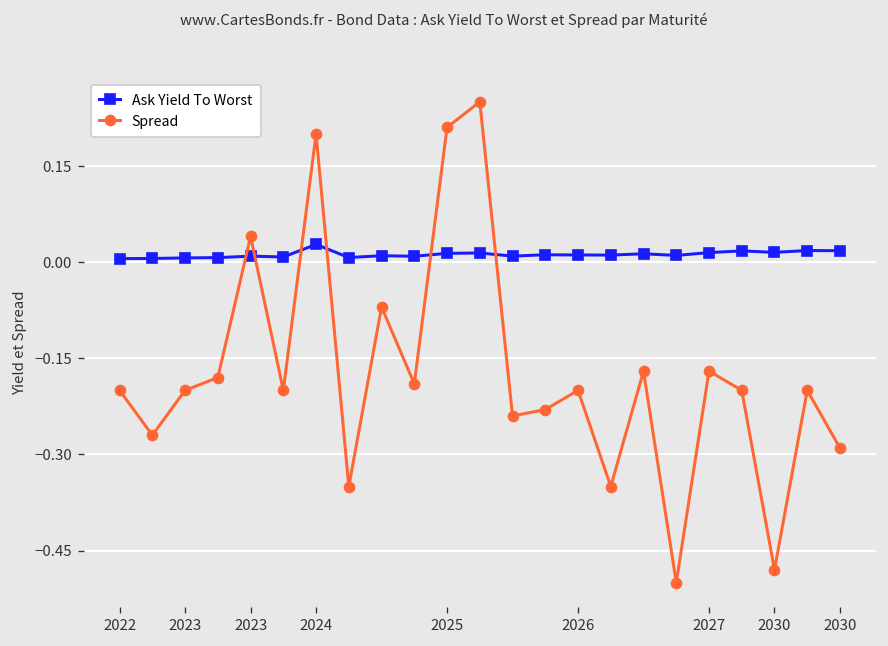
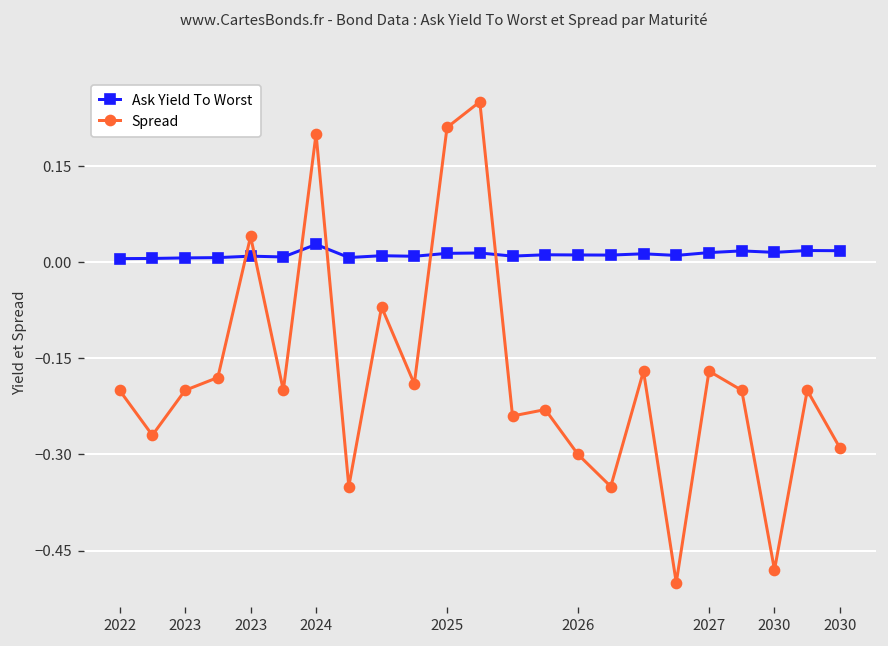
Spread, 2026: -0.2 -> -0.3
